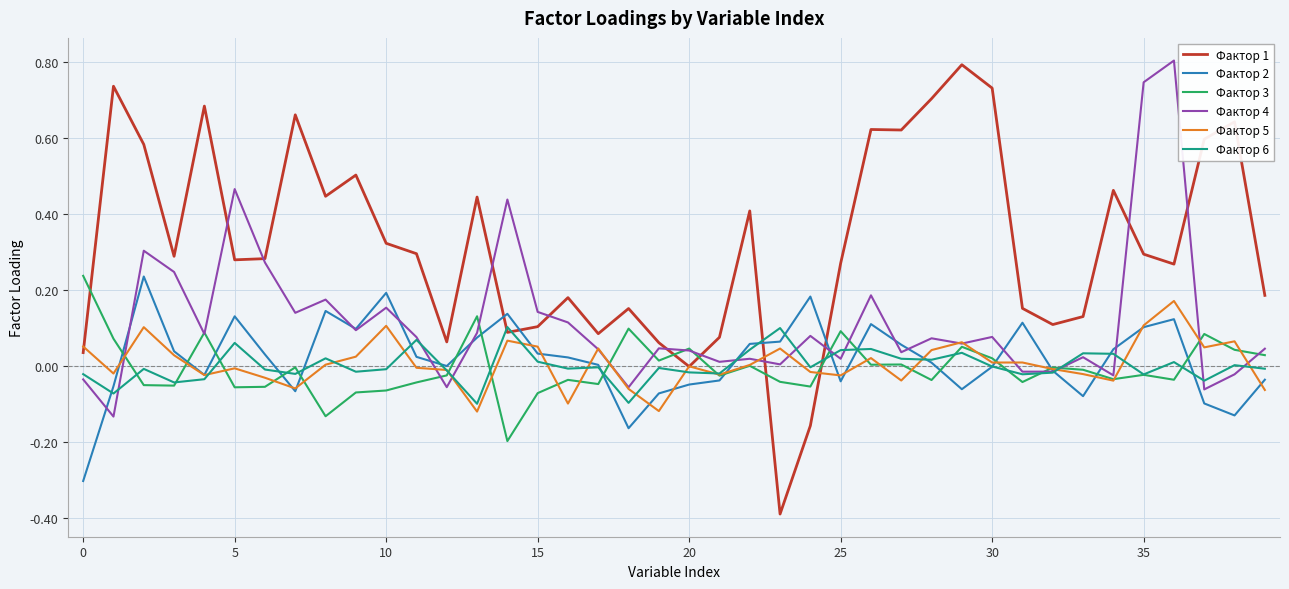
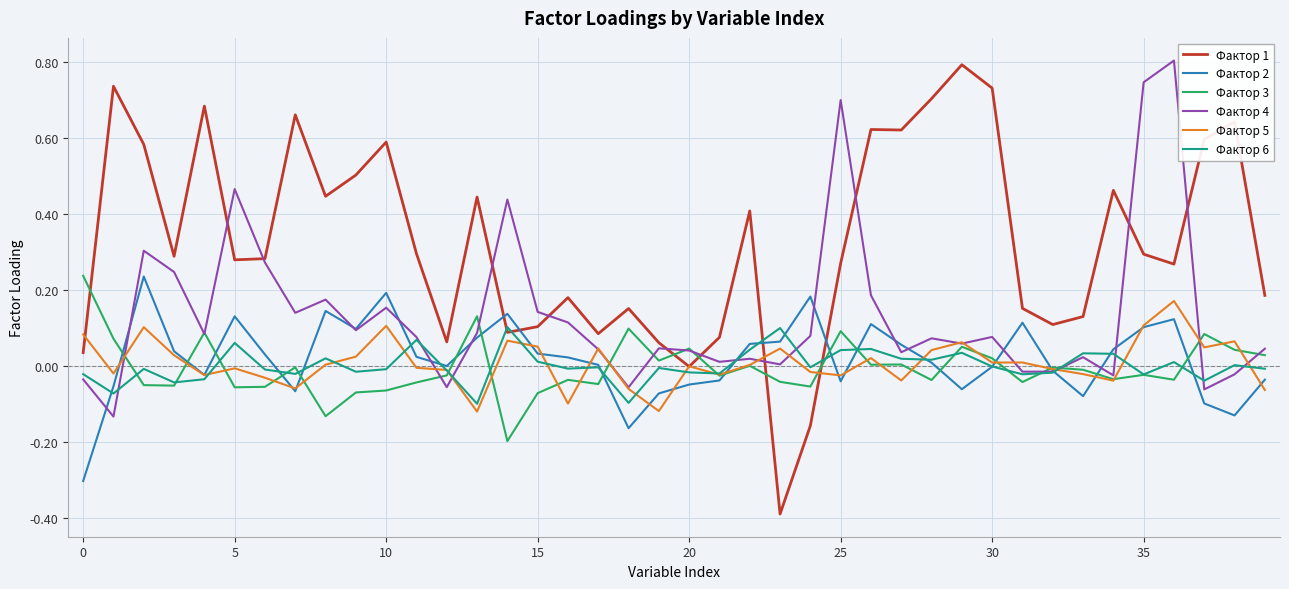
Фактор 5, 0: 0.05 -> 0.08
Фактор 1, 10: 0.32 -> 0.59
Фактор 4, 25: 0.02 -> 0.70
